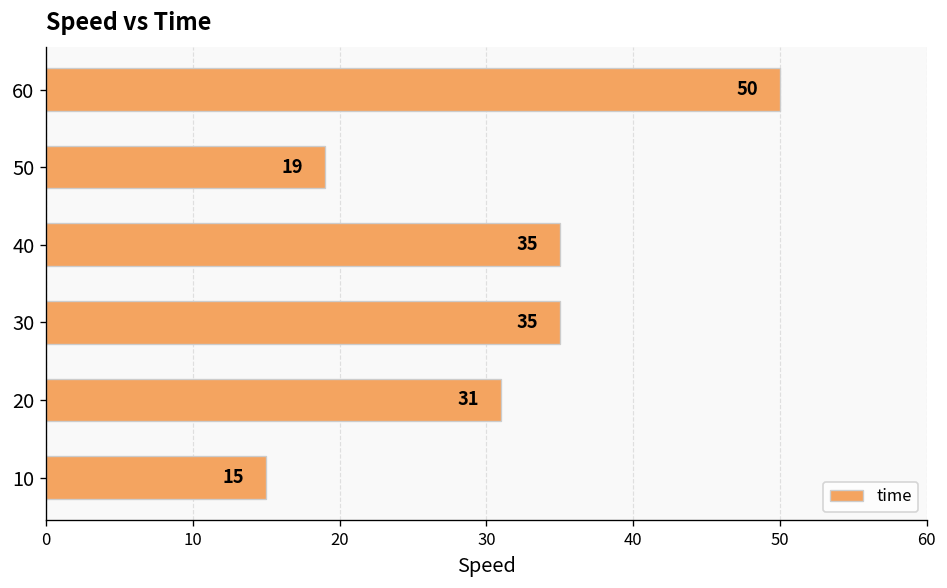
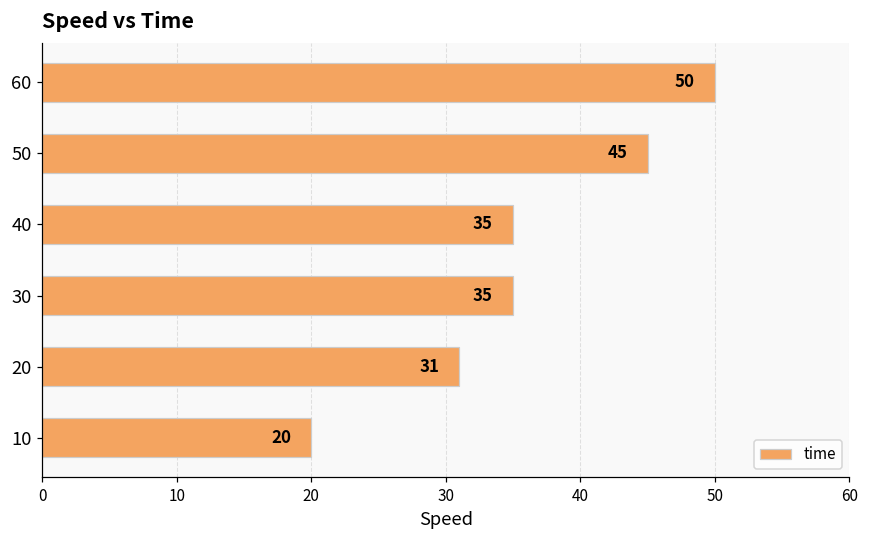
50: 19 -> 45
10: 15 -> 20
